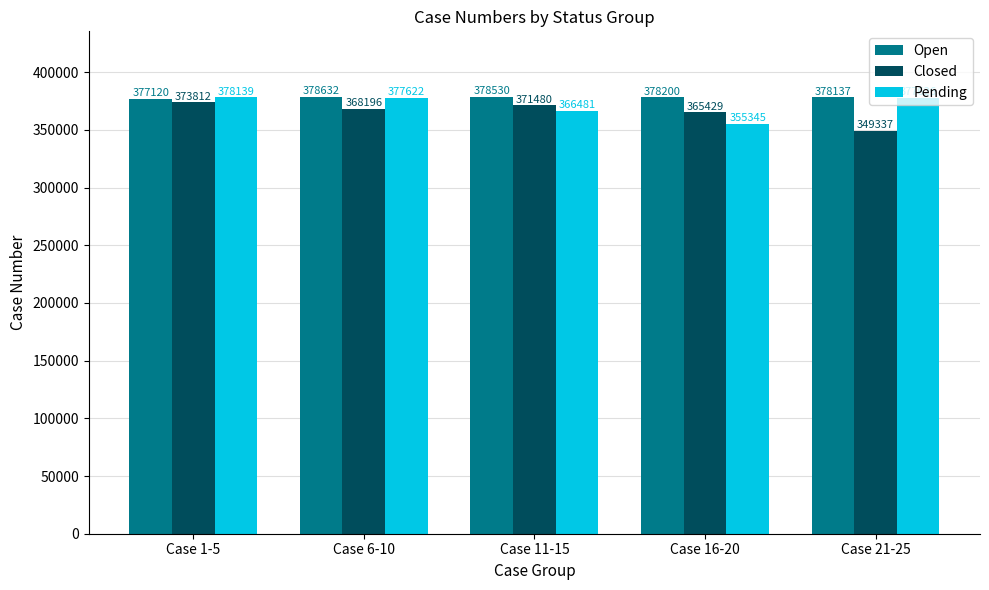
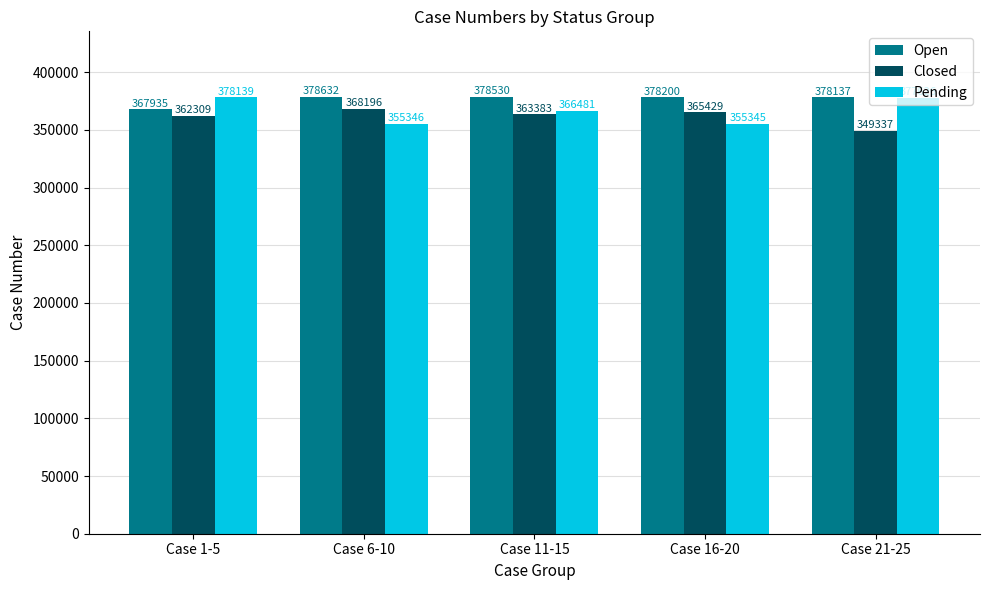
Open, Case 1-5: 377120 -> 367935
Closed, Case 1-5: 373812 -> 362309
Pending, Case 6-10: 377622 -> 355346
Closed, Case 11-15: 371480 -> 363383
